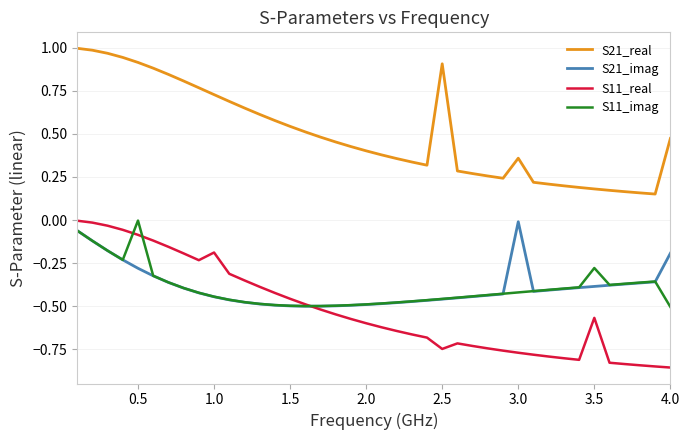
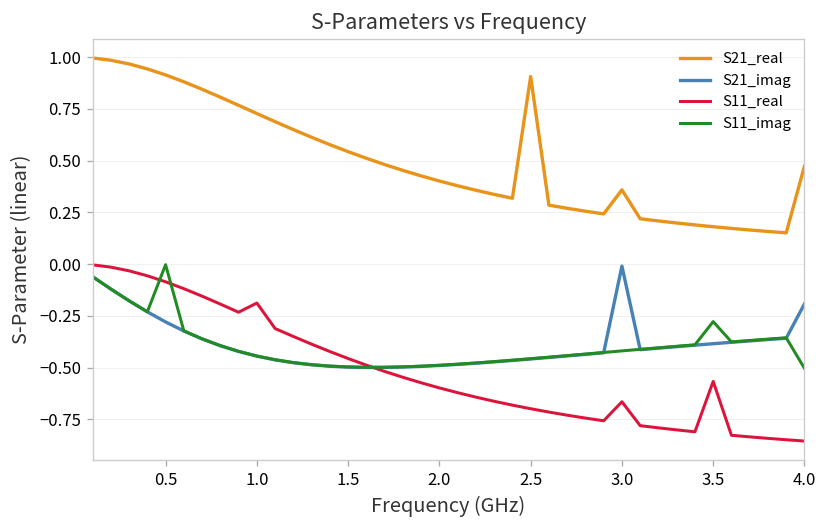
S11_real, 2.5: -0.75 -> -0.70
S11_real, 3.0: -0.77 -> -0.67
